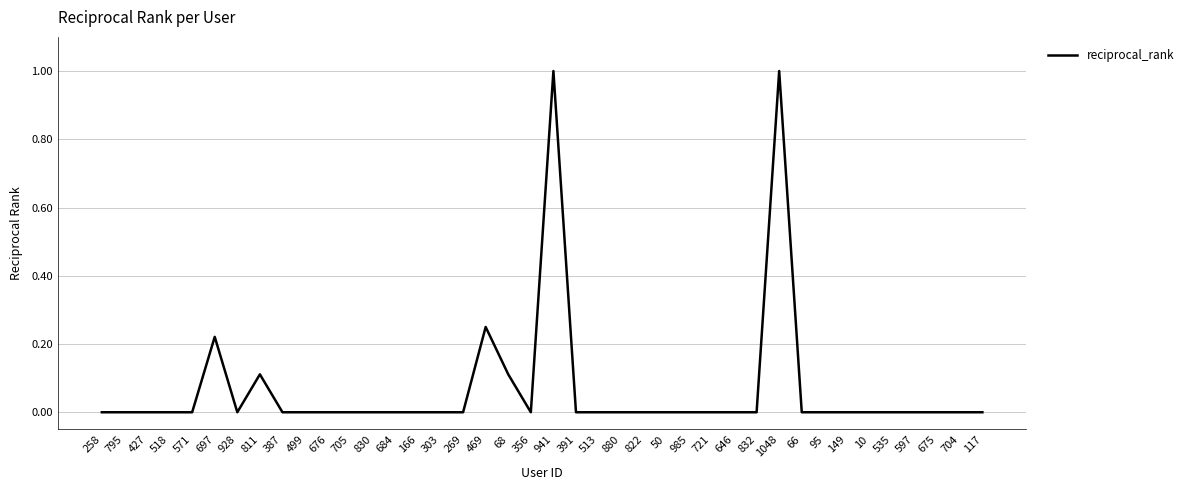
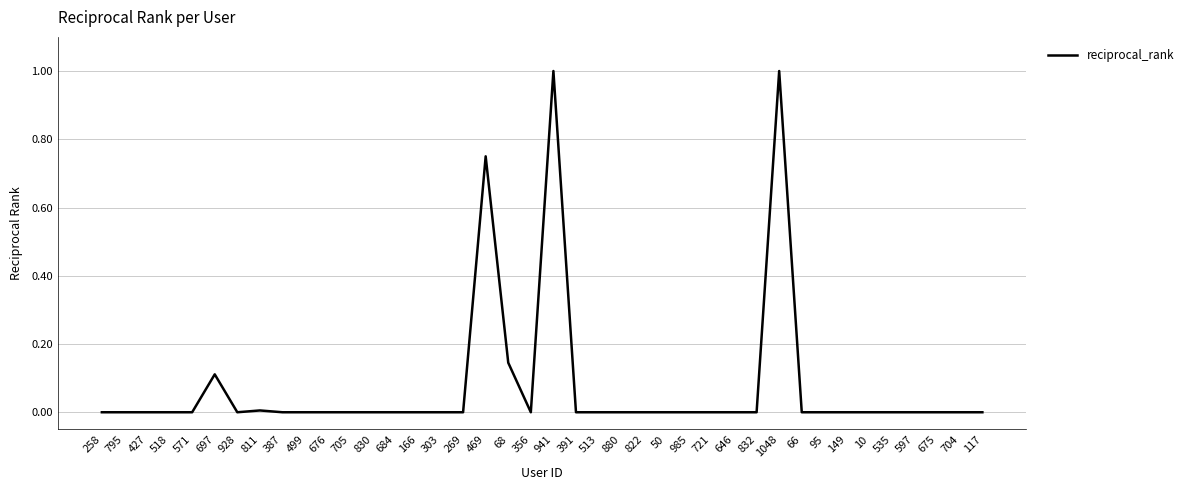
697: 0.22 -> 0.11
811: 0.11 -> 0.01
469: 0.25 -> 0.75
68: 0.11 -> 0.15
